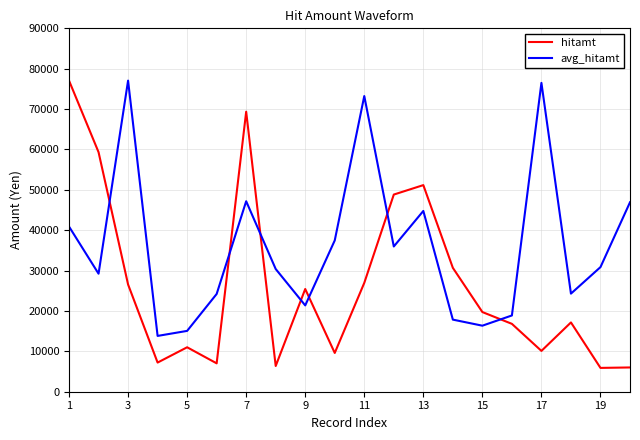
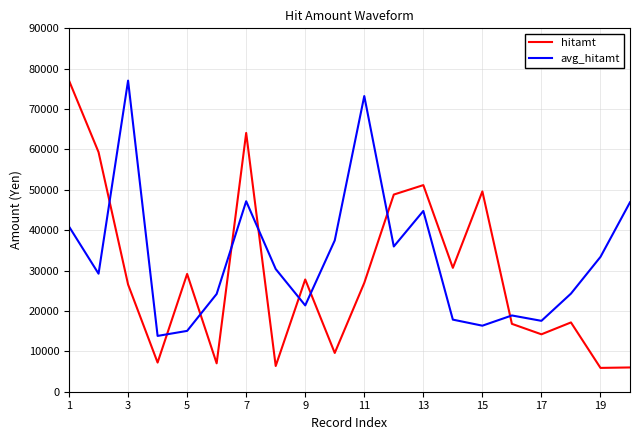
hitamt, 5: 11000 -> 29000
hitamt, 7: 69000 -> 64000
hitamt, 9: 25000 -> 28000
hitamt, 15: 20000 -> 50000
hitamt, 17: 10000 -> 14000
avg_hitamt, 17: 76000 -> 18000
avg_hitamt, 19: 31000 -> 33000
